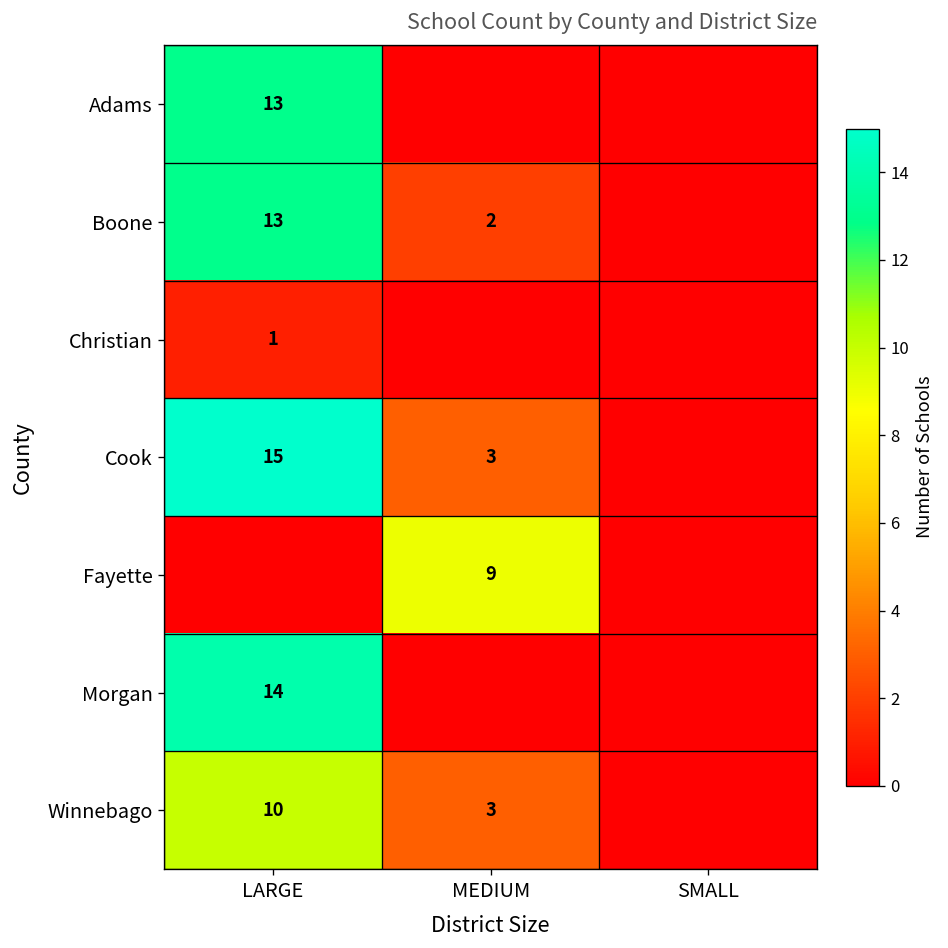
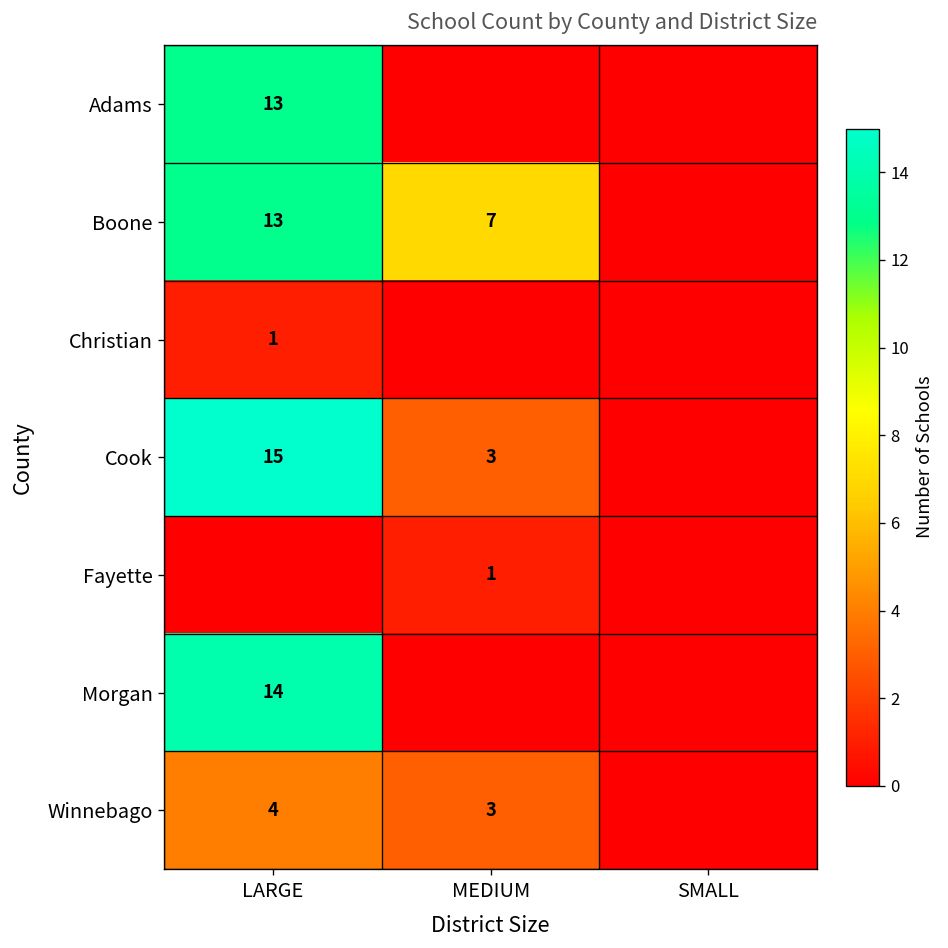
Boone, MEDIUM: 2 -> 7
Fayette, MEDIUM: 9 -> 1
Winnebago, LARGE: 10 -> 4
